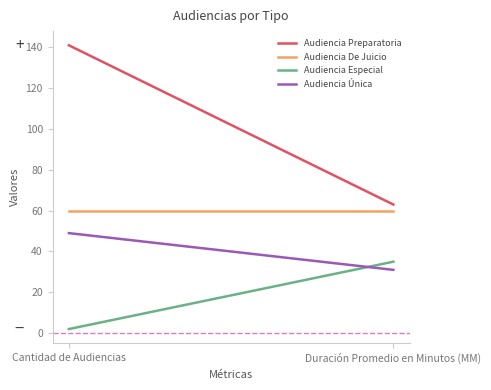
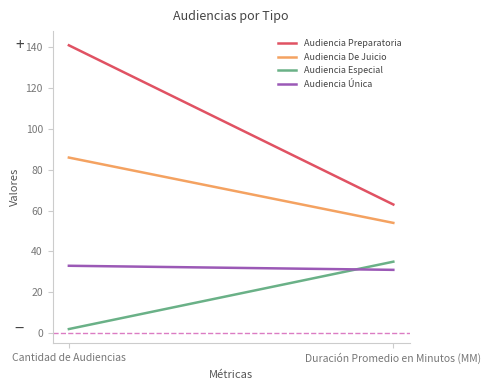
Audiencia De Juicio, Cantidad de Audiencias: 60 -> 86
Audiencia Única, Cantidad de Audiencias: 49 -> 33
Audiencia De Juicio, Duración Promedio en Minutos (MM): 60 -> 54
